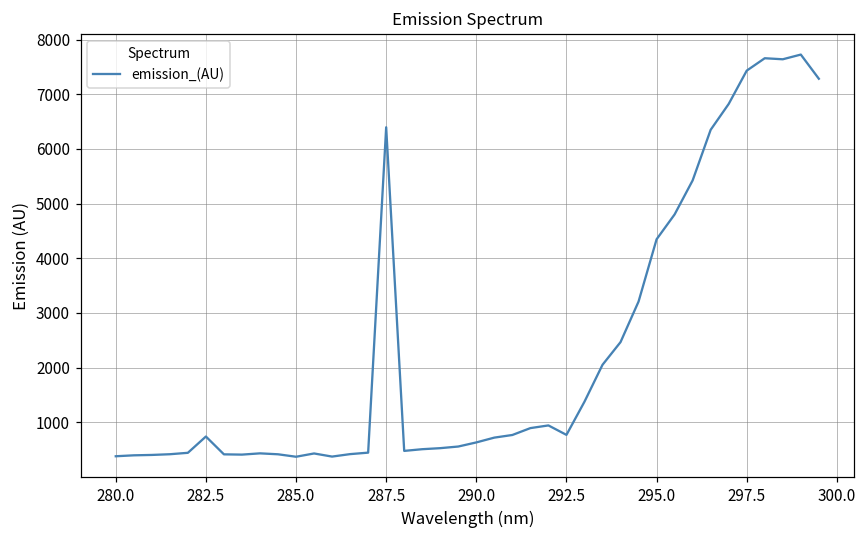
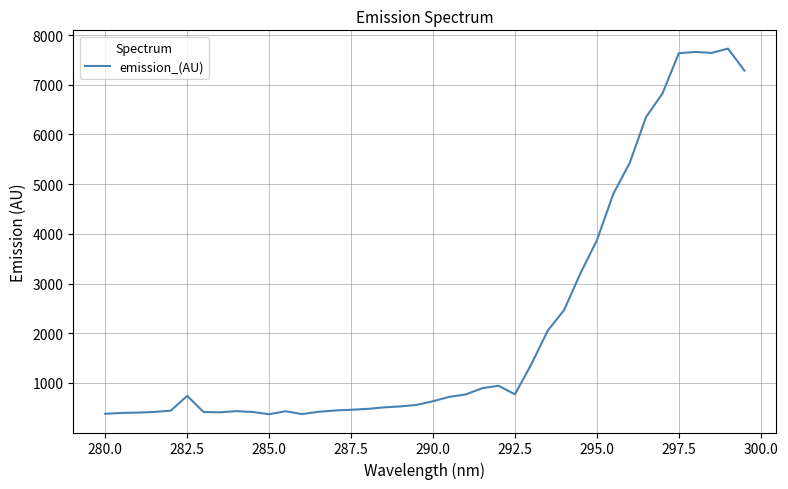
287.5: 6400 -> 500
295.0: 4300 -> 3900
297.5: 7400 -> 7600
